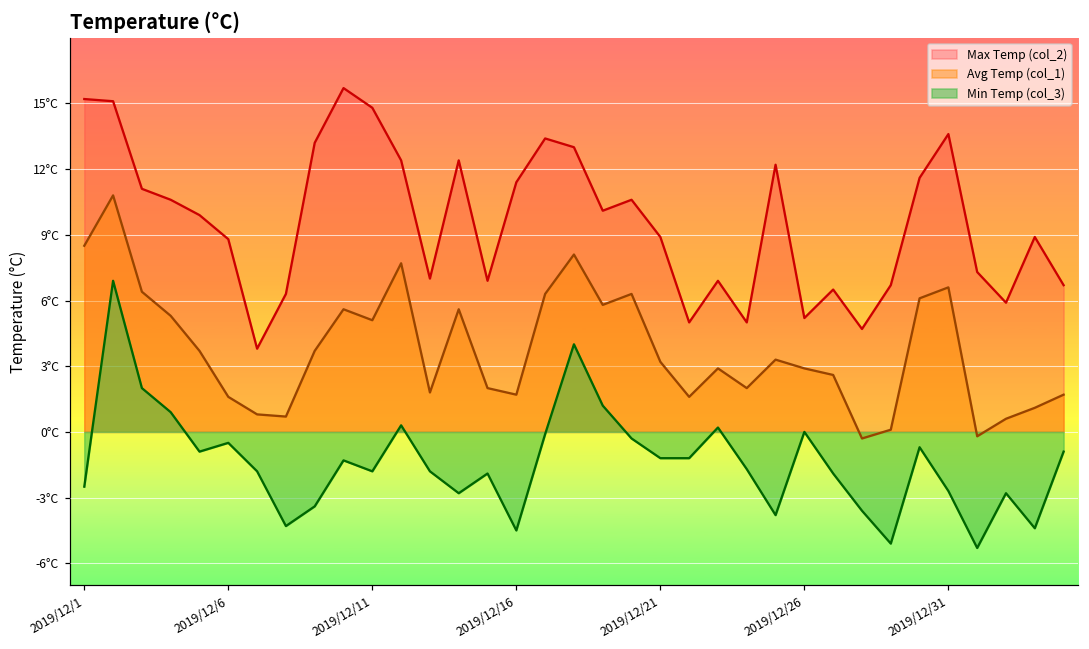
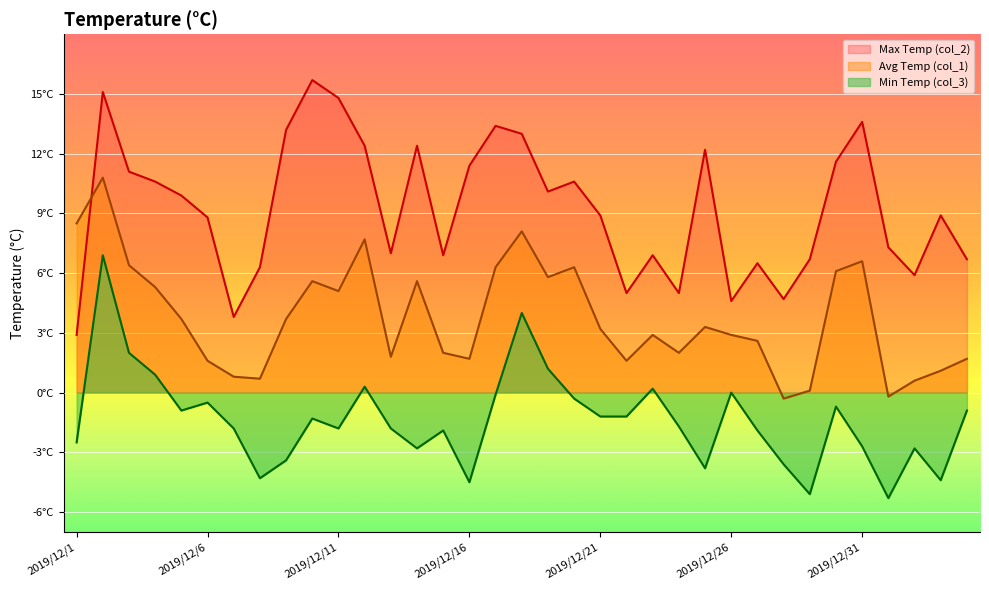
Max Temp (col_2), 2019/12/1: 15.2°C -> 2.9°C
Max Temp (col_2), 2019/12/26: 5.2°C -> 4.6°C
